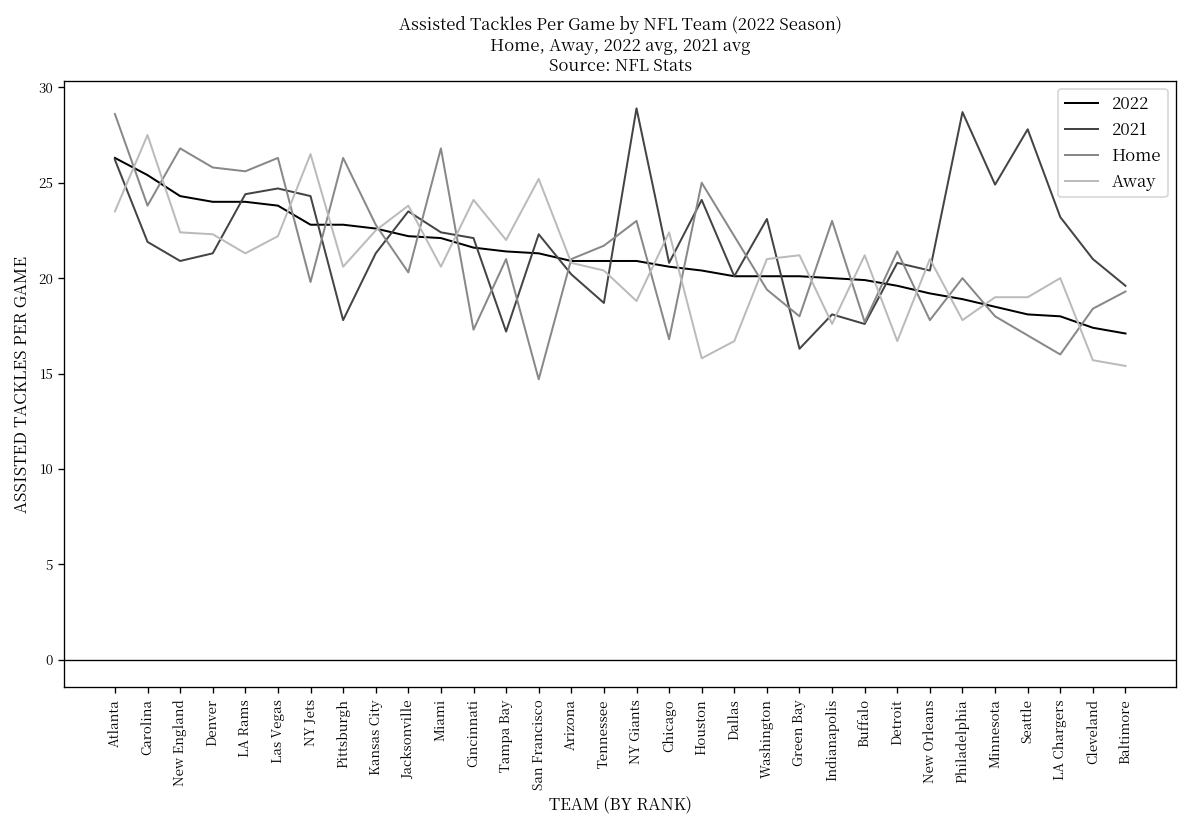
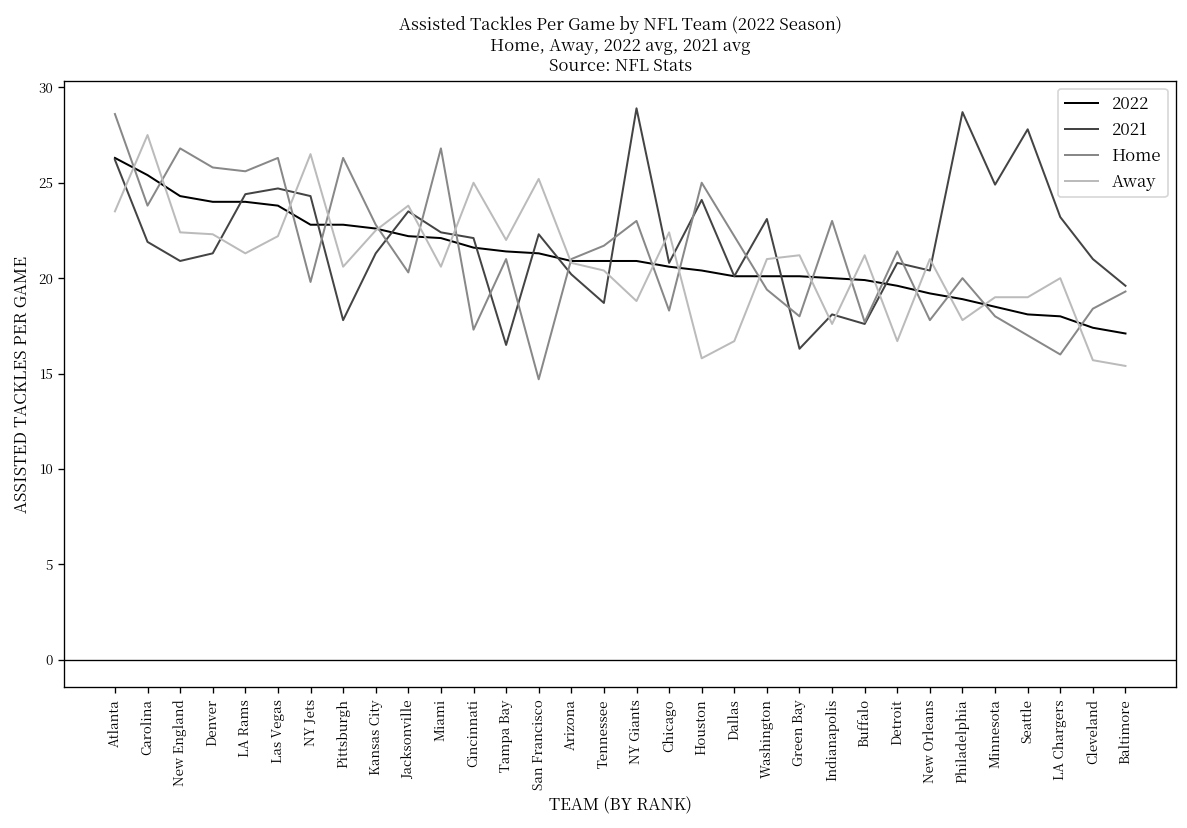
Away, Cincinnati: 24.1 -> 25.0
2021, Tampa Bay: 17.2 -> 16.5
Home, Chicago: 16.8 -> 18.3
